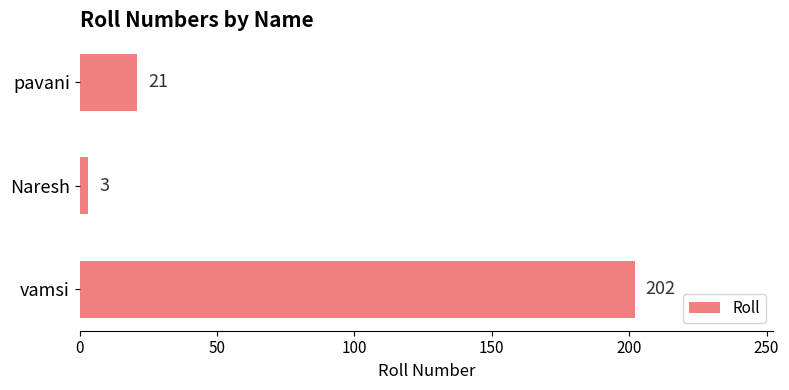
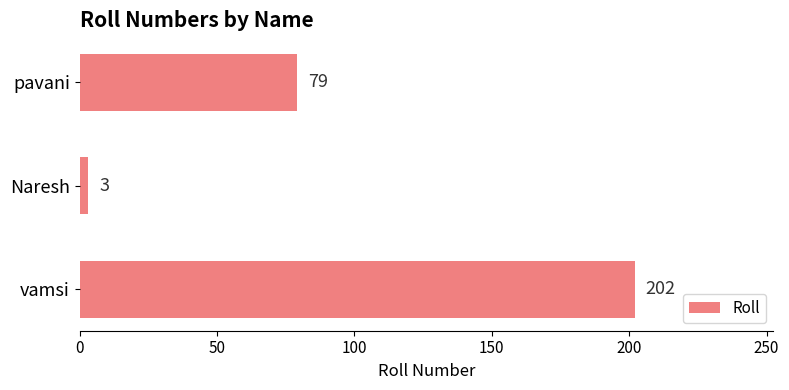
pavani: 21 -> 79
